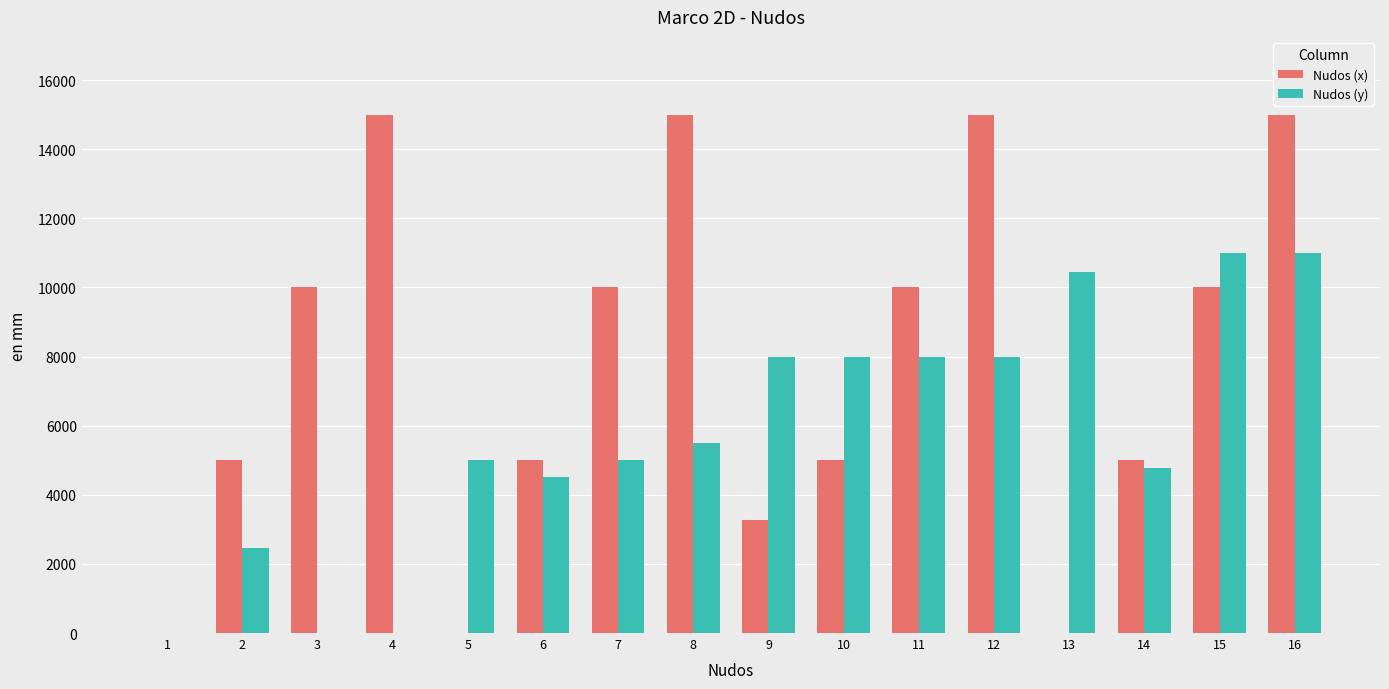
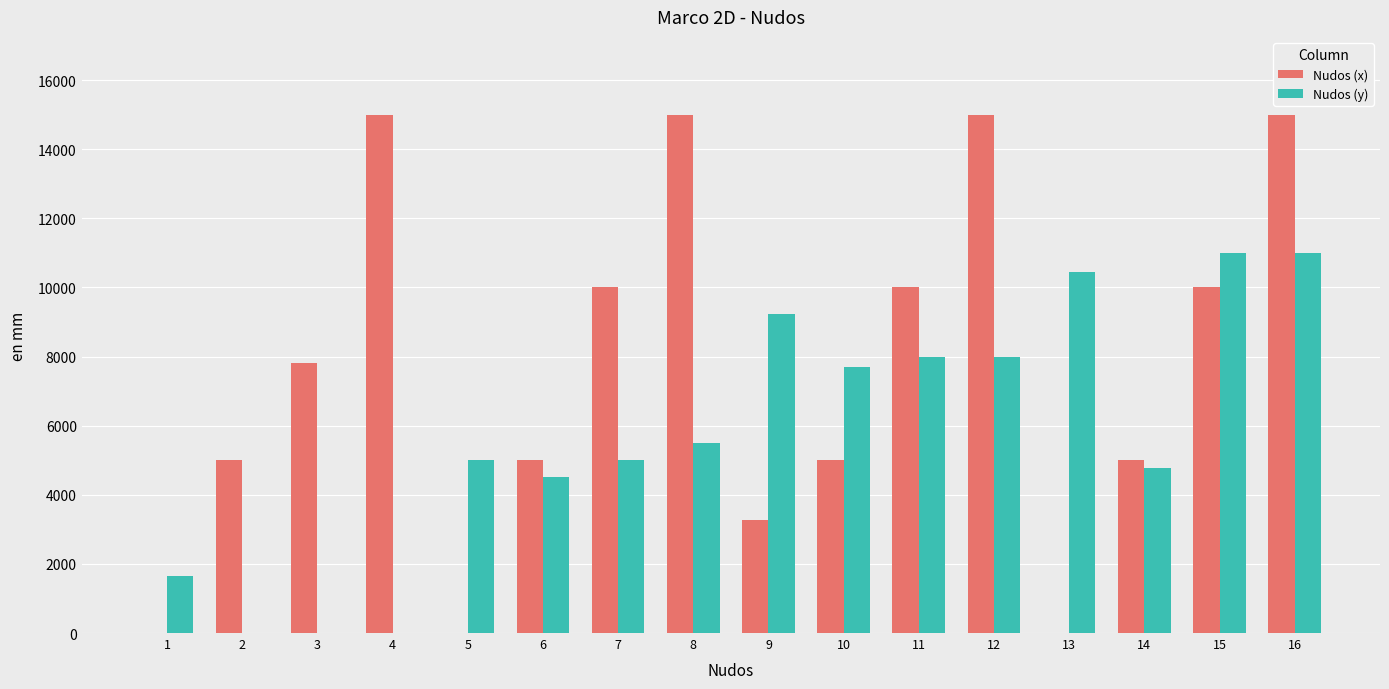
Nudos (y), 1: 0 -> 1600
Nudos (y), 2: 2400 -> 0
Nudos (x), 3: 10000 -> 7800
Nudos (y), 9: 8000 -> 9200
Nudos (y), 10: 8000 -> 7700
